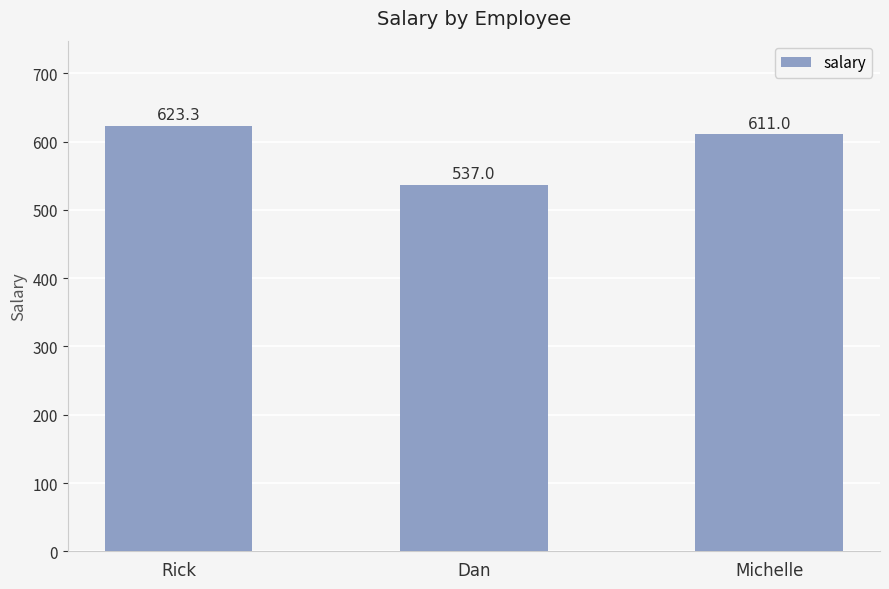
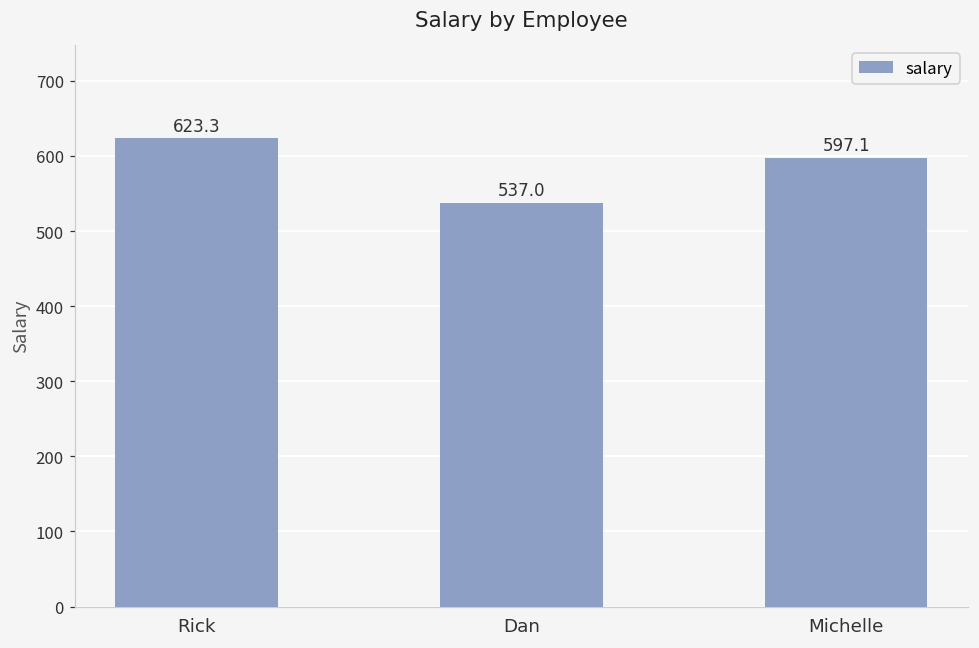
Michelle: 611.0 -> 597.1
